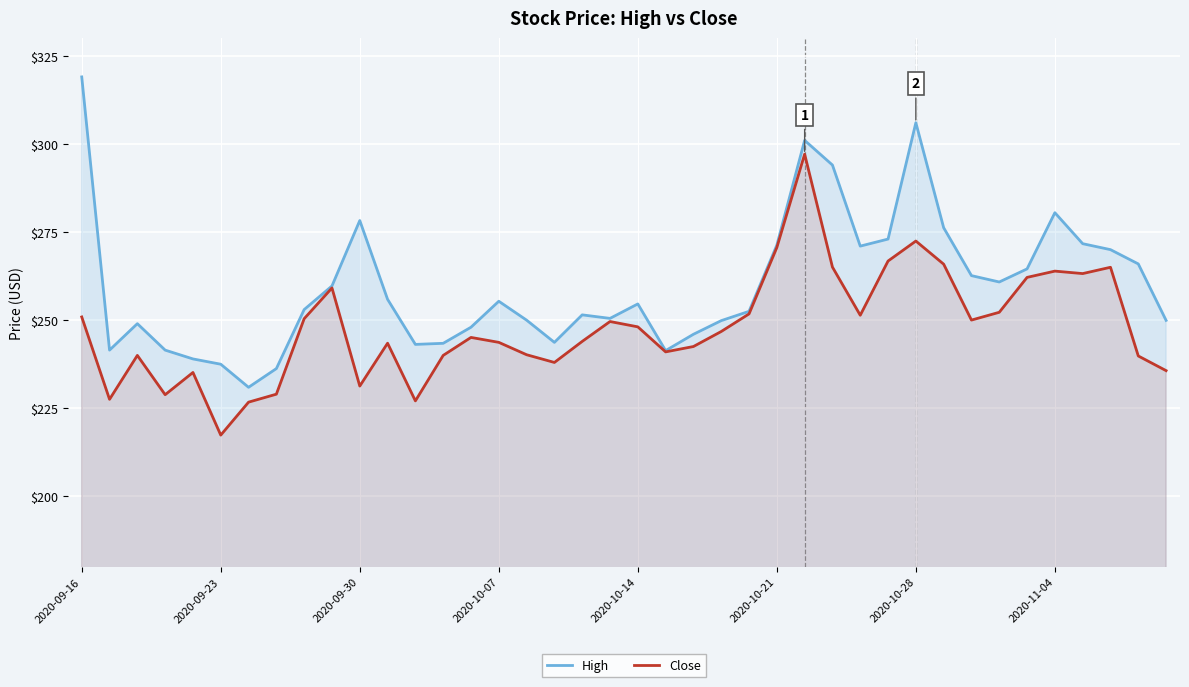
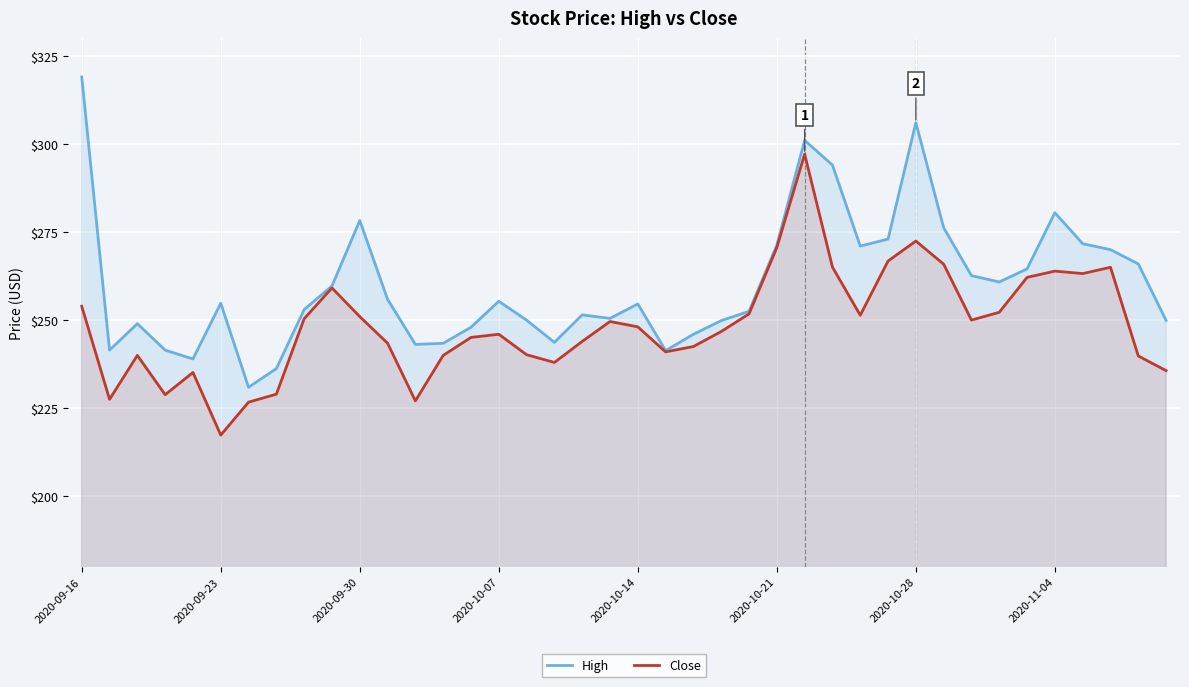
Close, 2020-09-16: $251 -> $254
High, 2020-09-23: $238 -> $255
Close, 2020-09-30: $231 -> $251
Close, 2020-10-07: $244 -> $246
